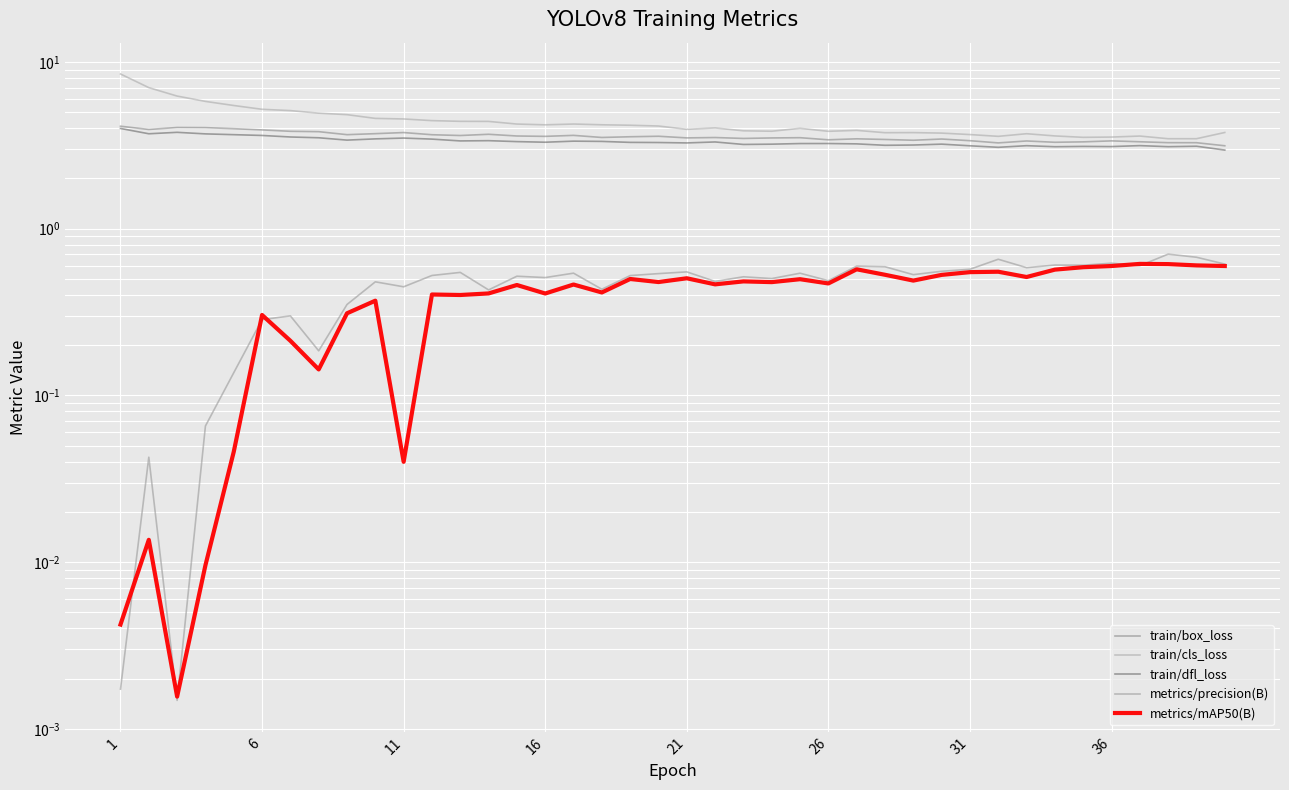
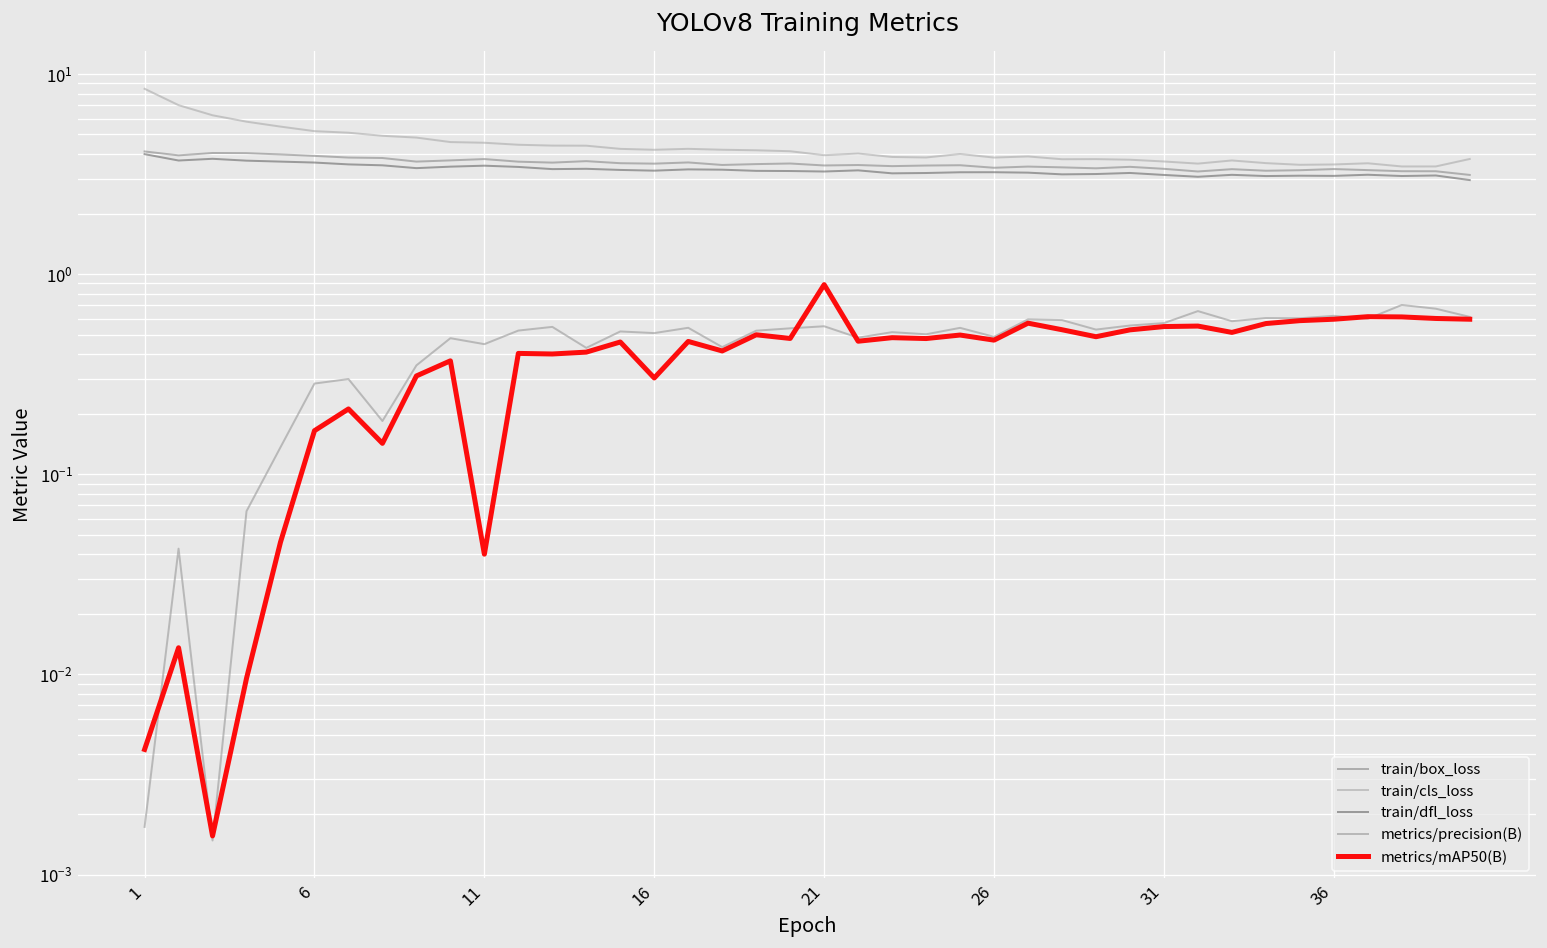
metrics/mAP50(B), 6: 0.30 -> 0.17
metrics/mAP50(B), 16: 0.41 -> 0.30
metrics/mAP50(B), 21: 0.50 -> 0.9
